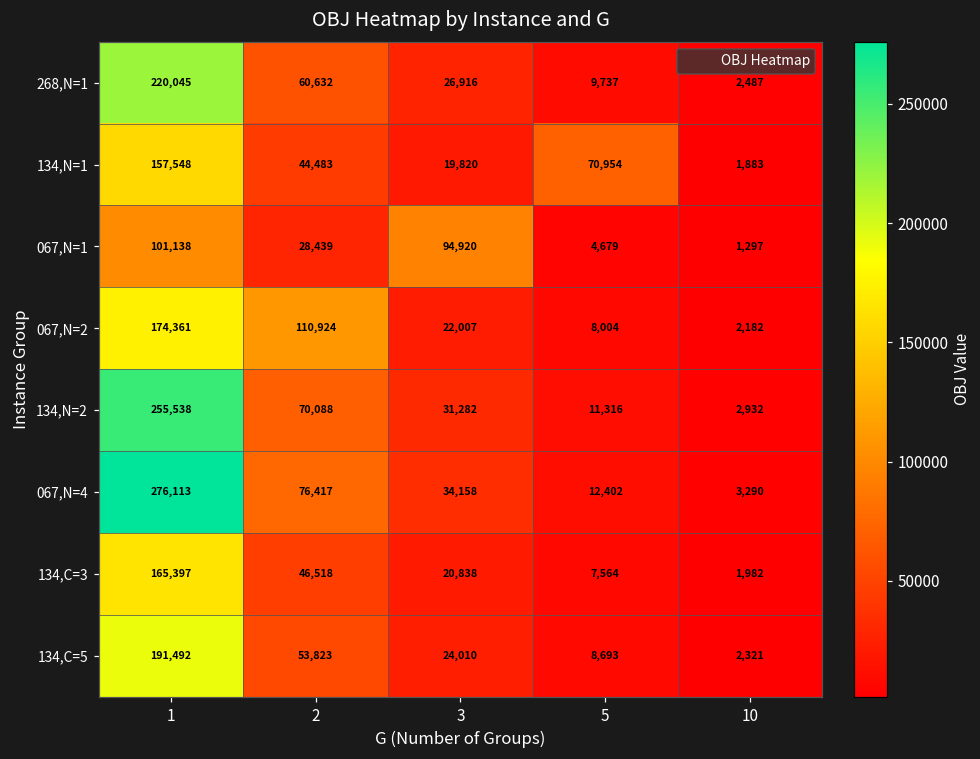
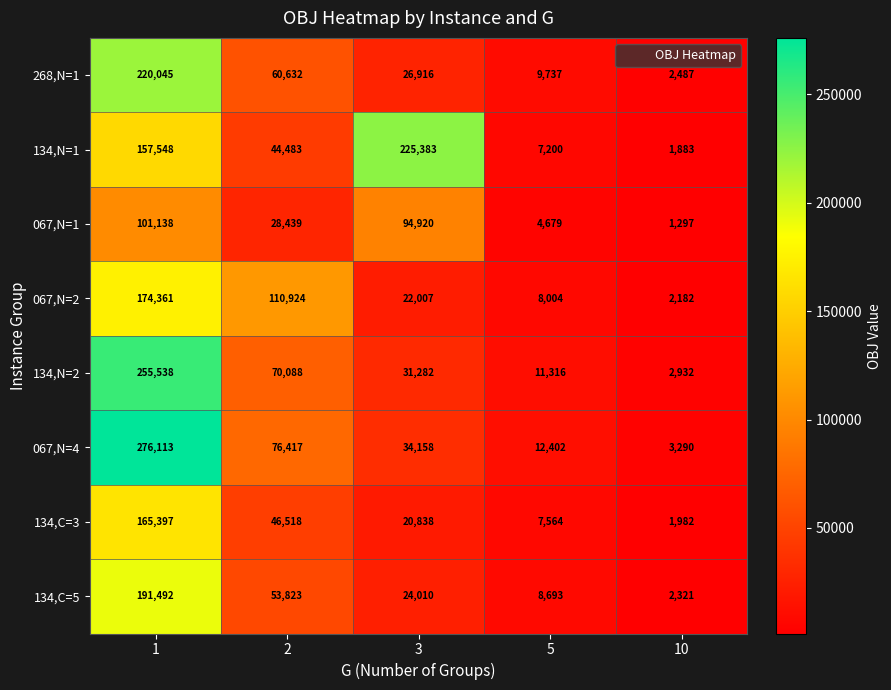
134,N=1, 3: 19,820 -> 225,383
134,N=1, 5: 70,954 -> 7,200
